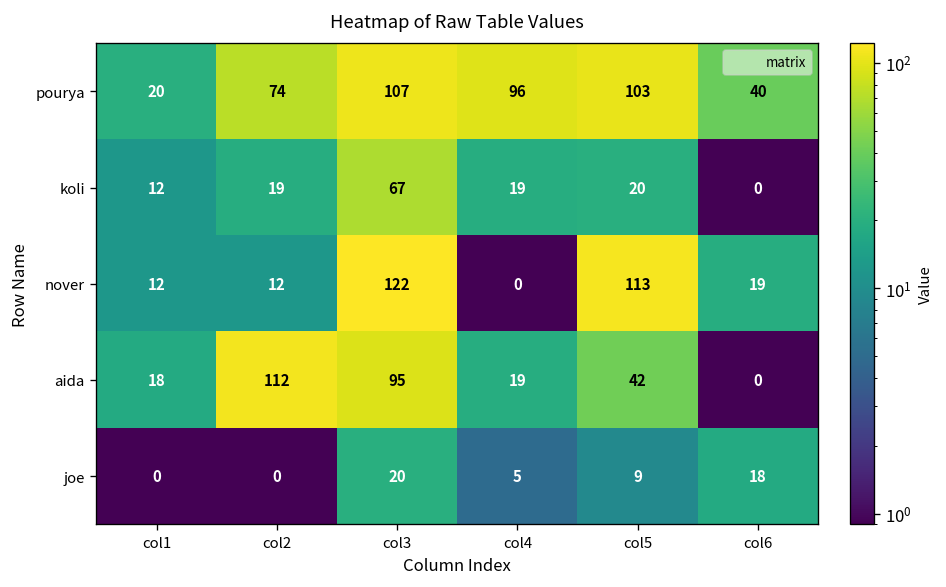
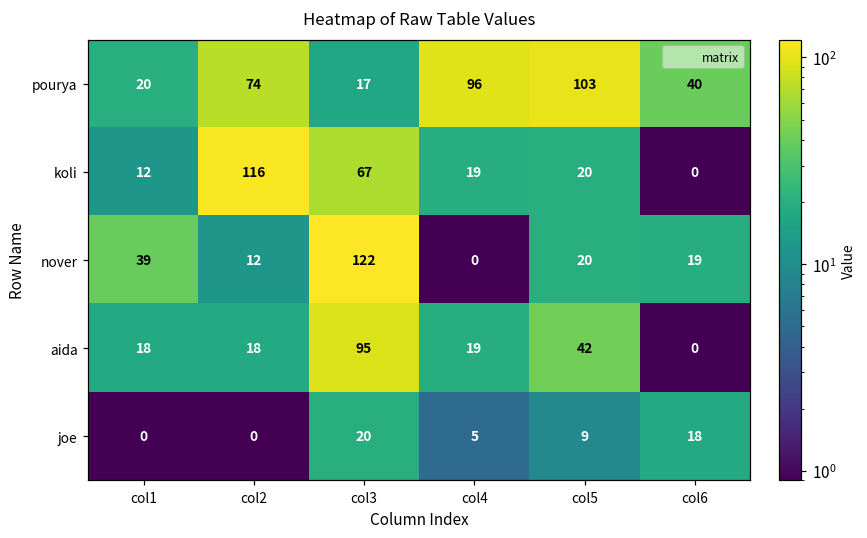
pourya, col3: 107 -> 17
koli, col2: 19 -> 116
nover, col1: 12 -> 39
nover, col5: 113 -> 20
aida, col2: 112 -> 18
